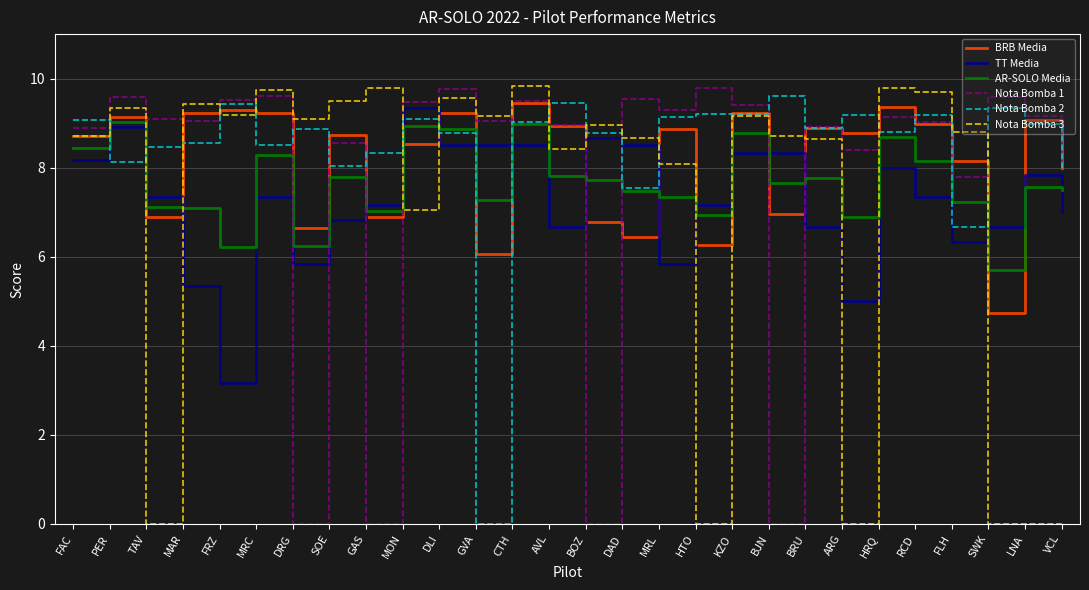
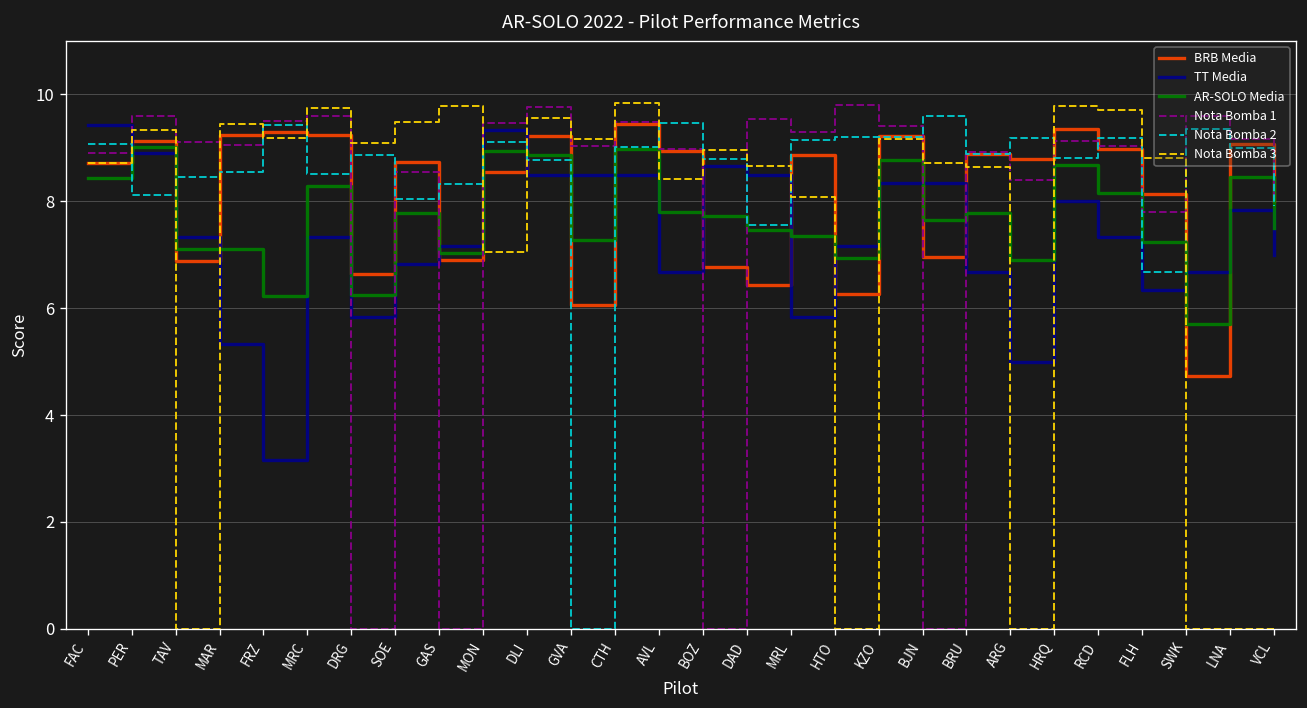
TT Media, FAC: 8.2 -> 9.4
AR-SOLO Media, LNA: 7.6 -> 8.5
